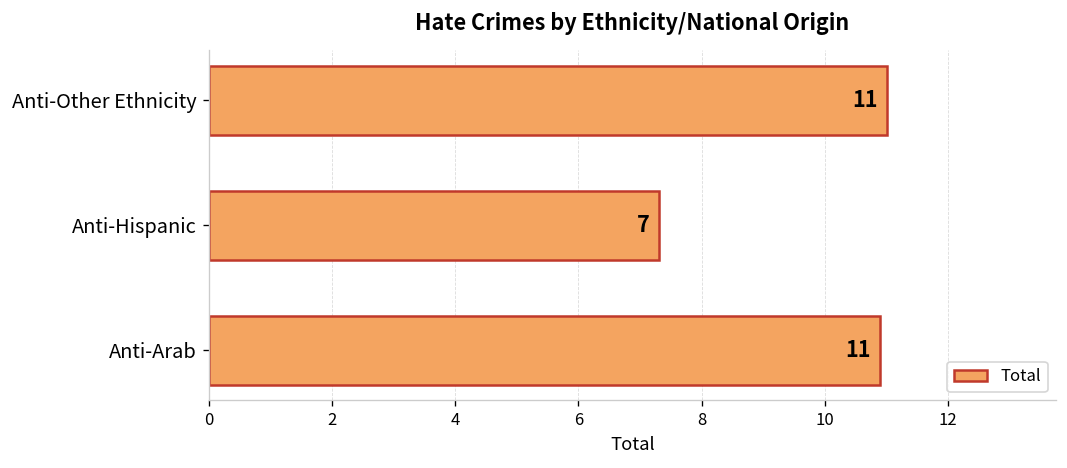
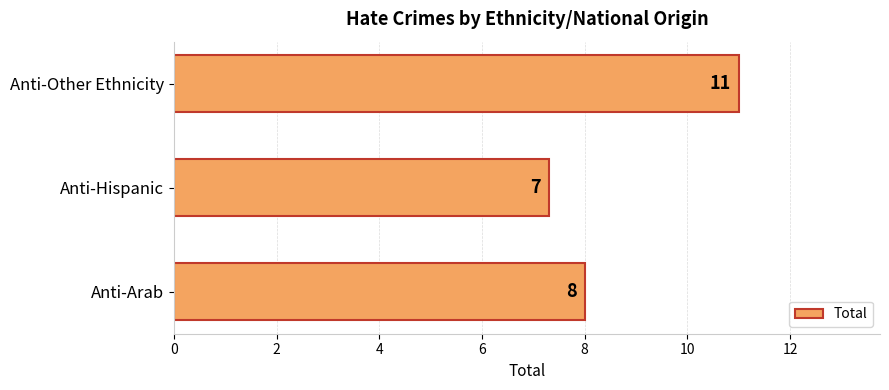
Anti-Arab: 11 -> 8
